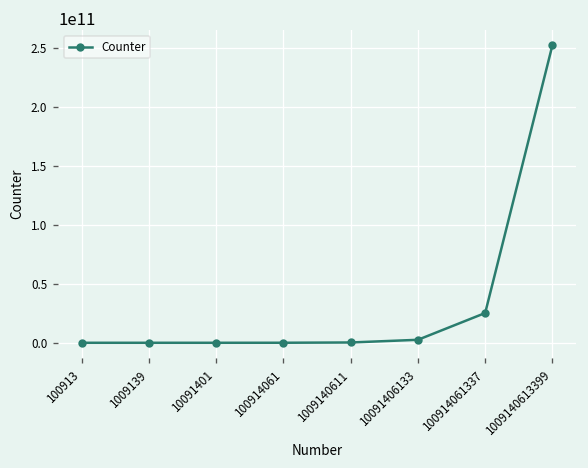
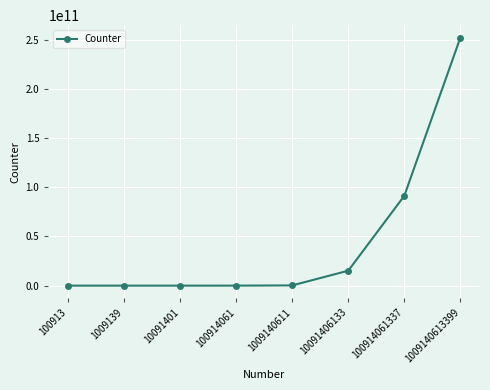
10091406133: 0 -> 20000000000
100914061337: 30000000000 -> 90000000000
